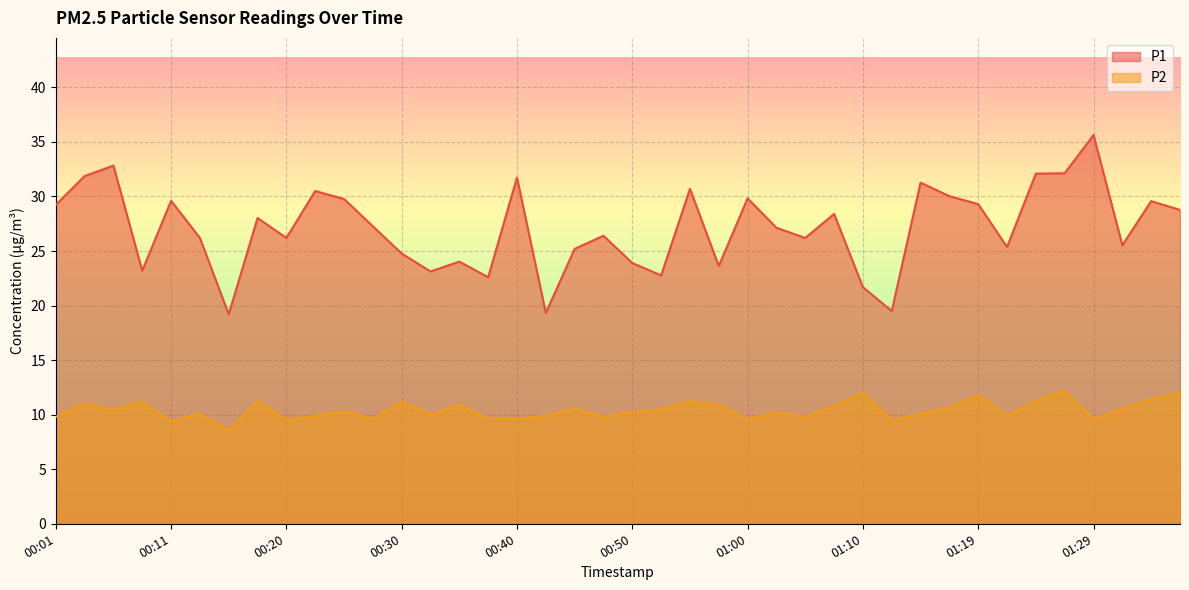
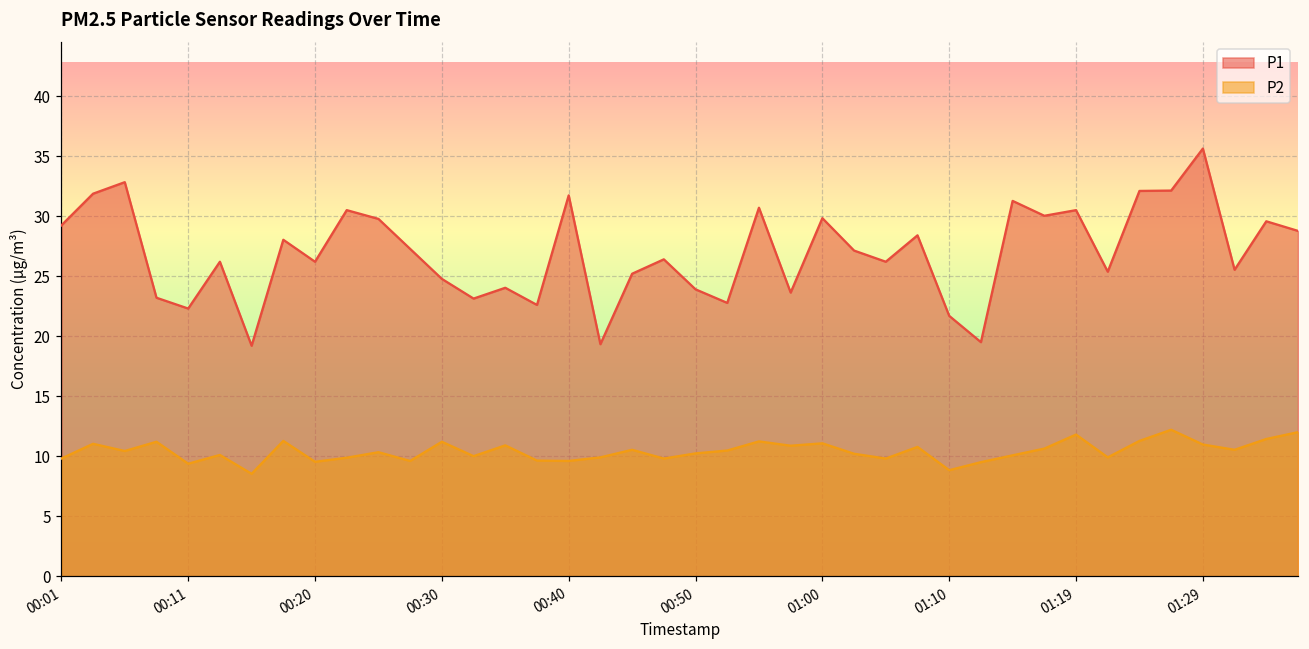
P1, 00:11: 29.6 -> 22.3
P2, 01:00: 9.6 -> 11.1
P2, 01:10: 12.0 -> 8.8
P1, 01:19: 29.3 -> 30.5
P2, 01:29: 9.6 -> 11.0
